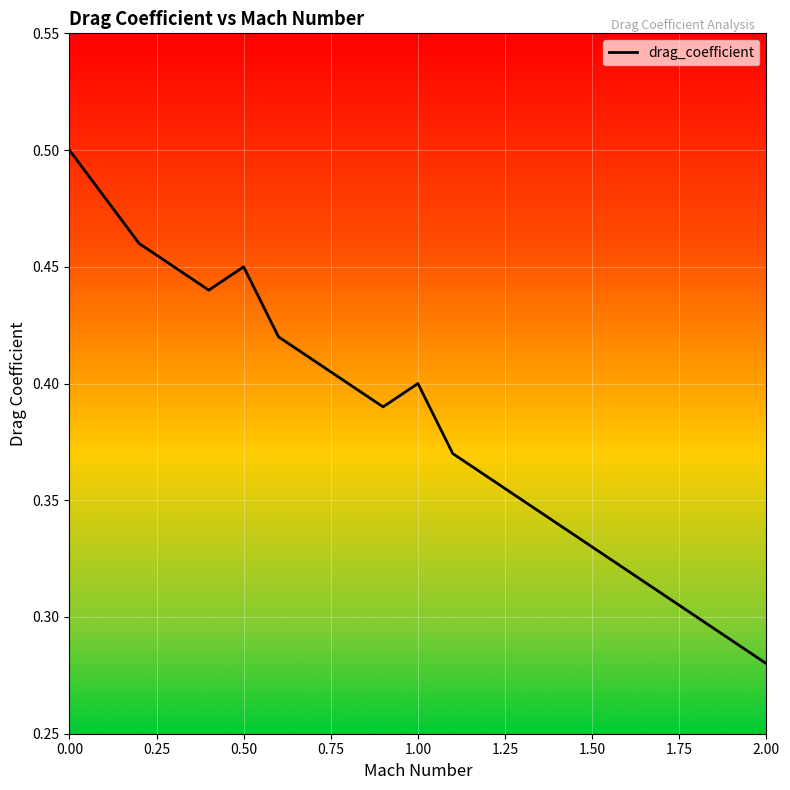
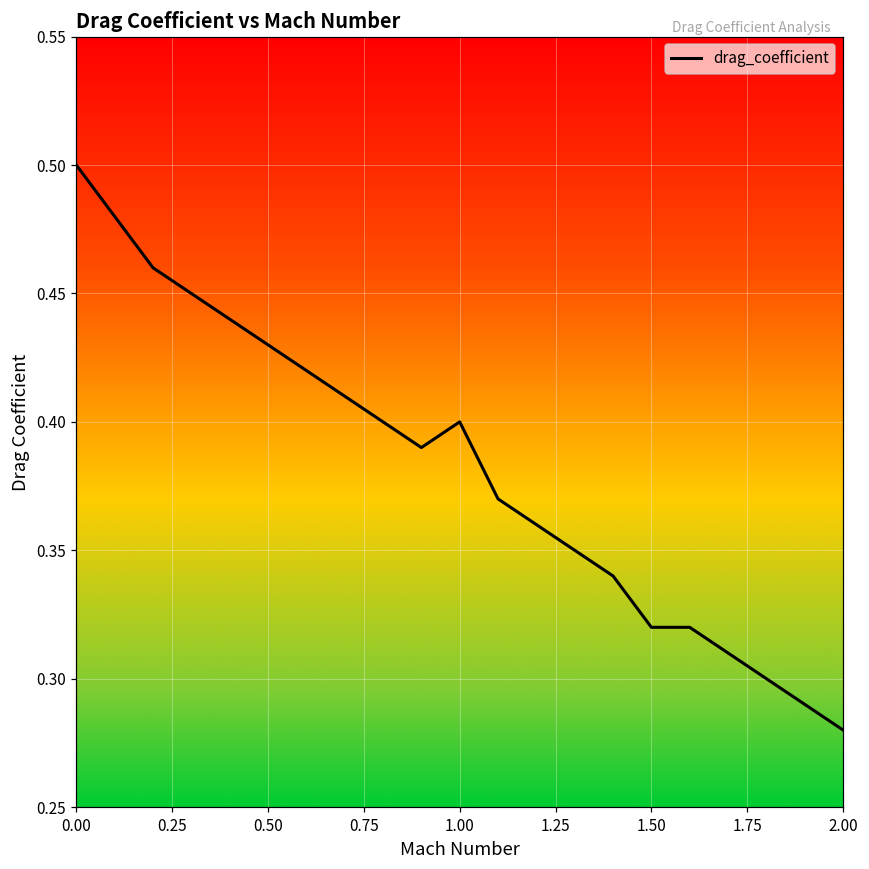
0.50: 0.45 -> 0.43
1.50: 0.33 -> 0.32
